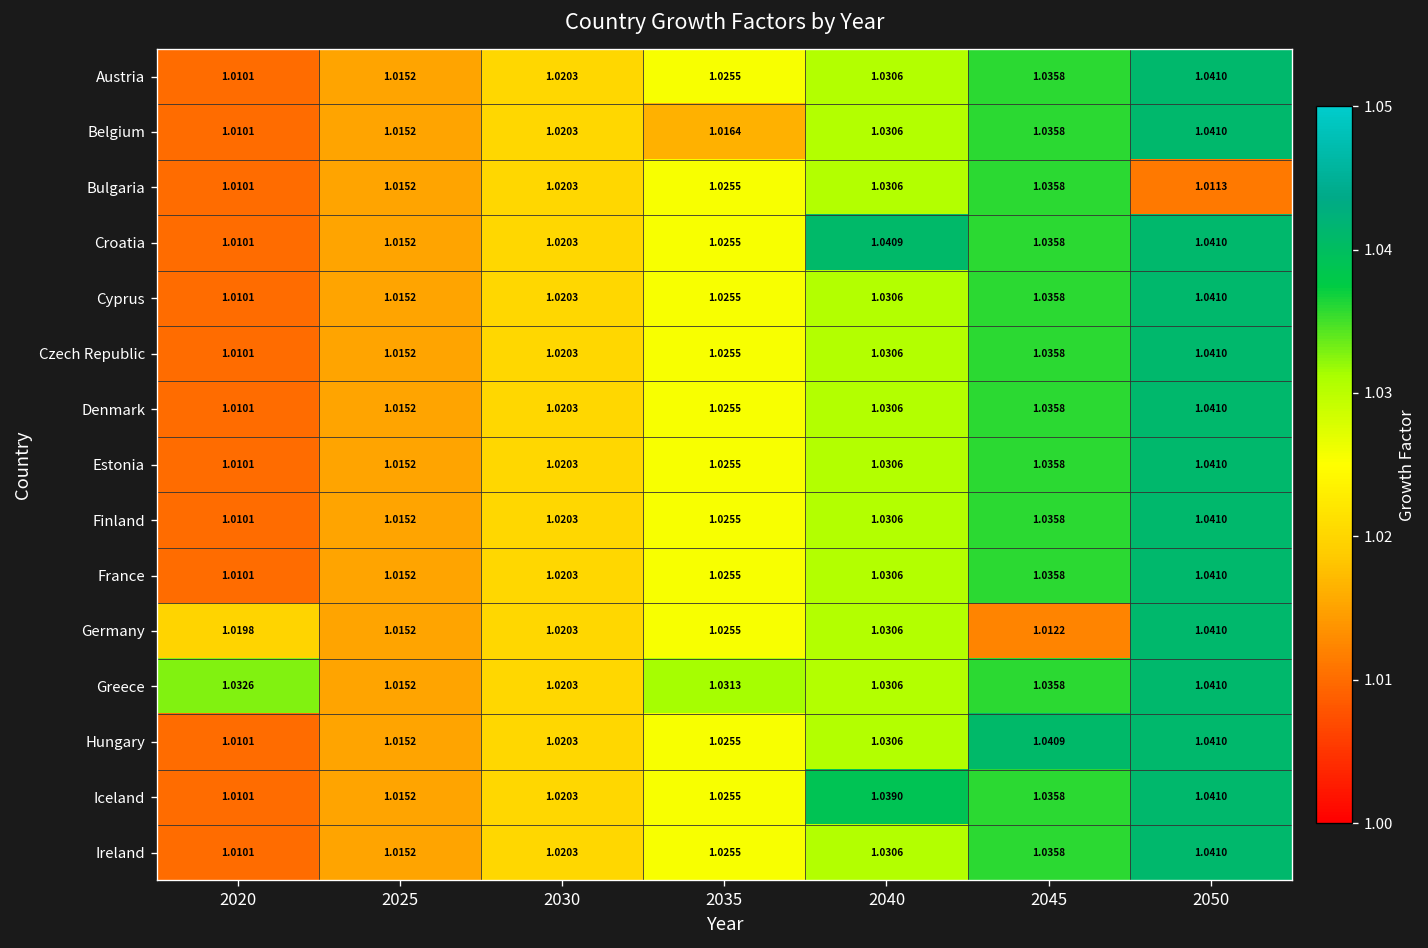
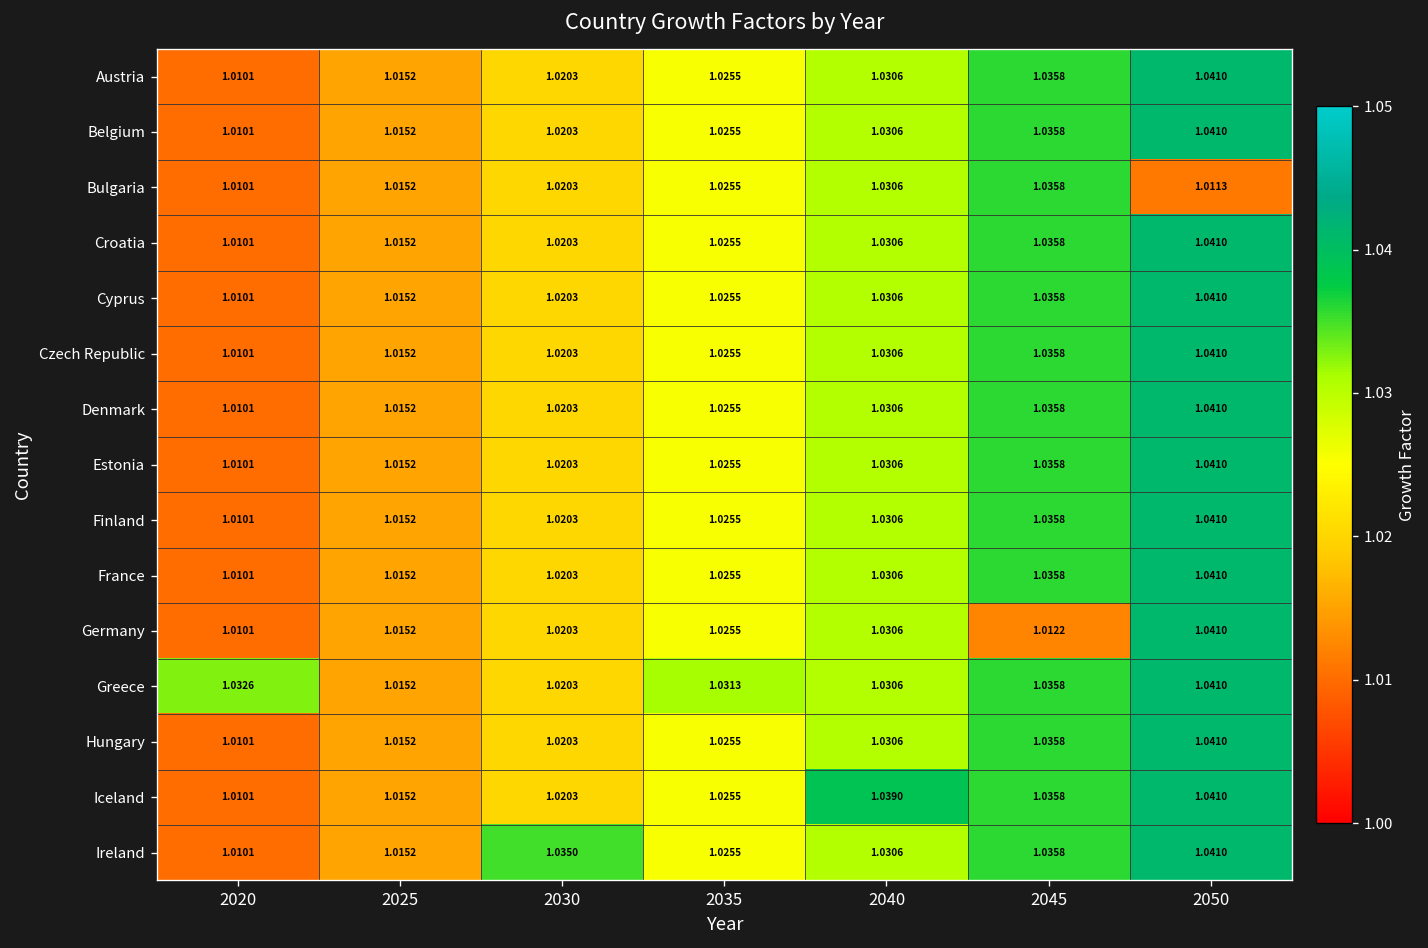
Belgium, 2035: 1.0164 -> 1.0255
Croatia, 2040: 1.0409 -> 1.0306
Germany, 2020: 1.0198 -> 1.0101
Hungary, 2045: 1.0409 -> 1.0358
Ireland, 2030: 1.0203 -> 1.0350
